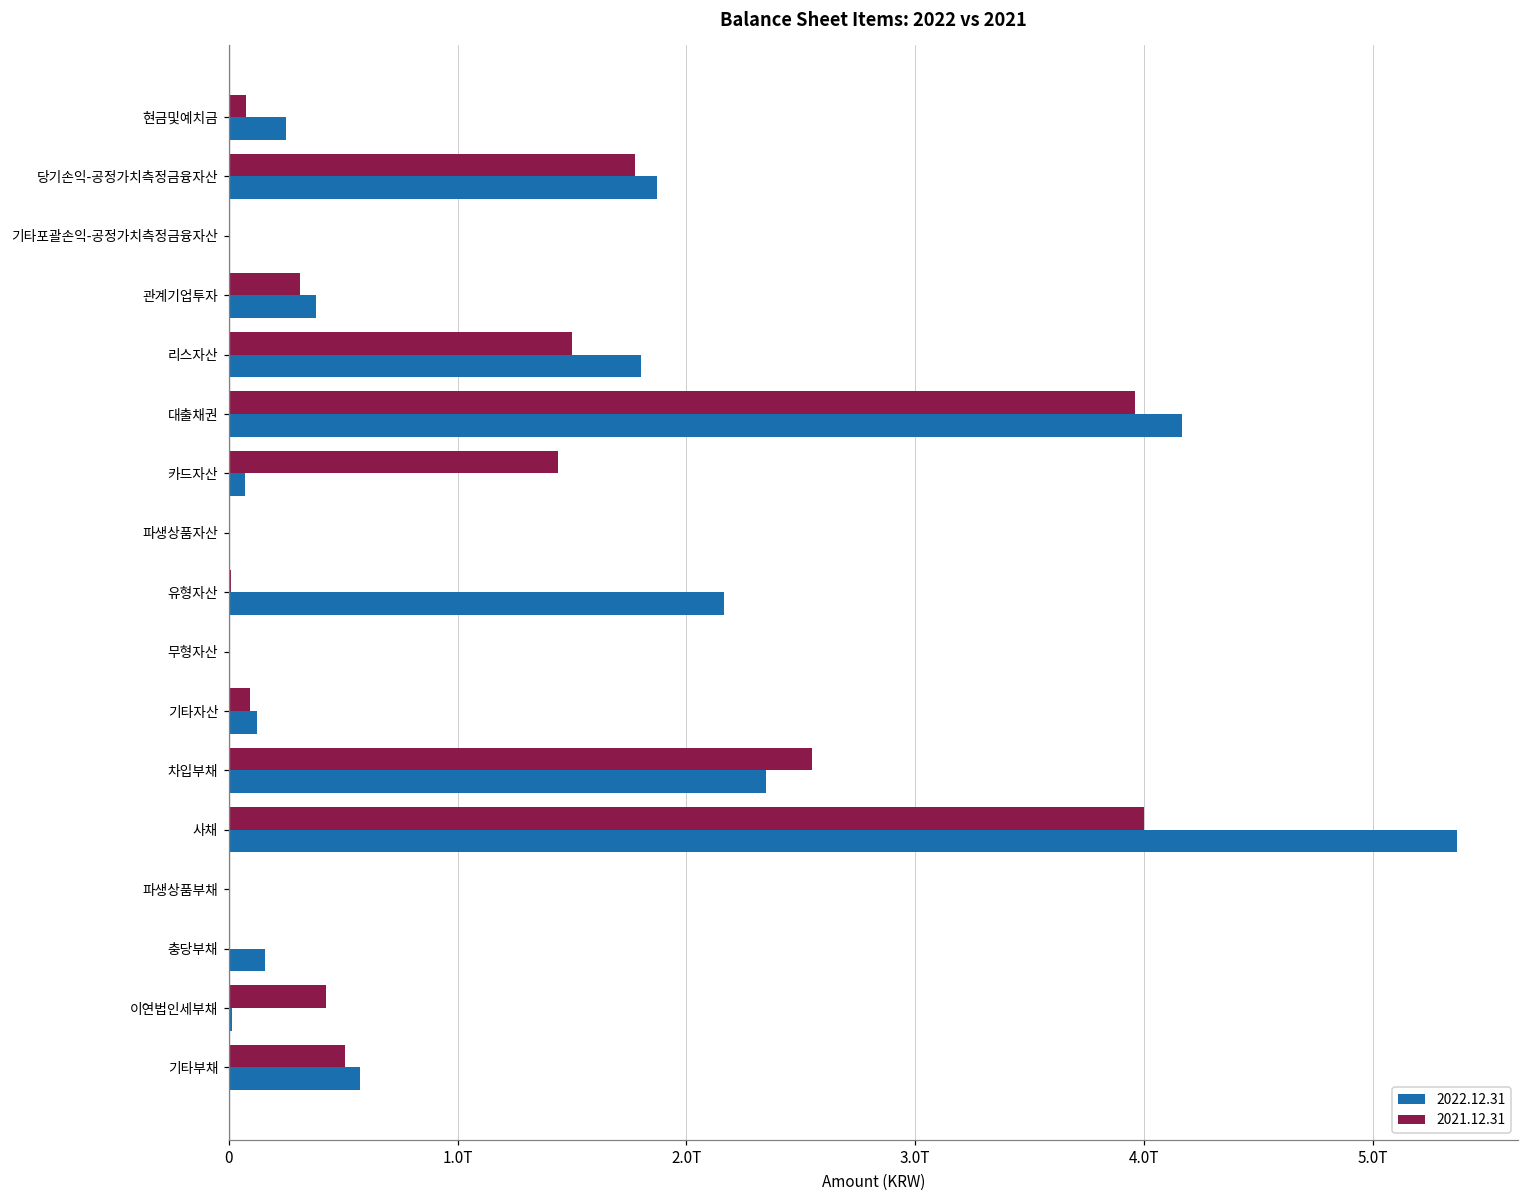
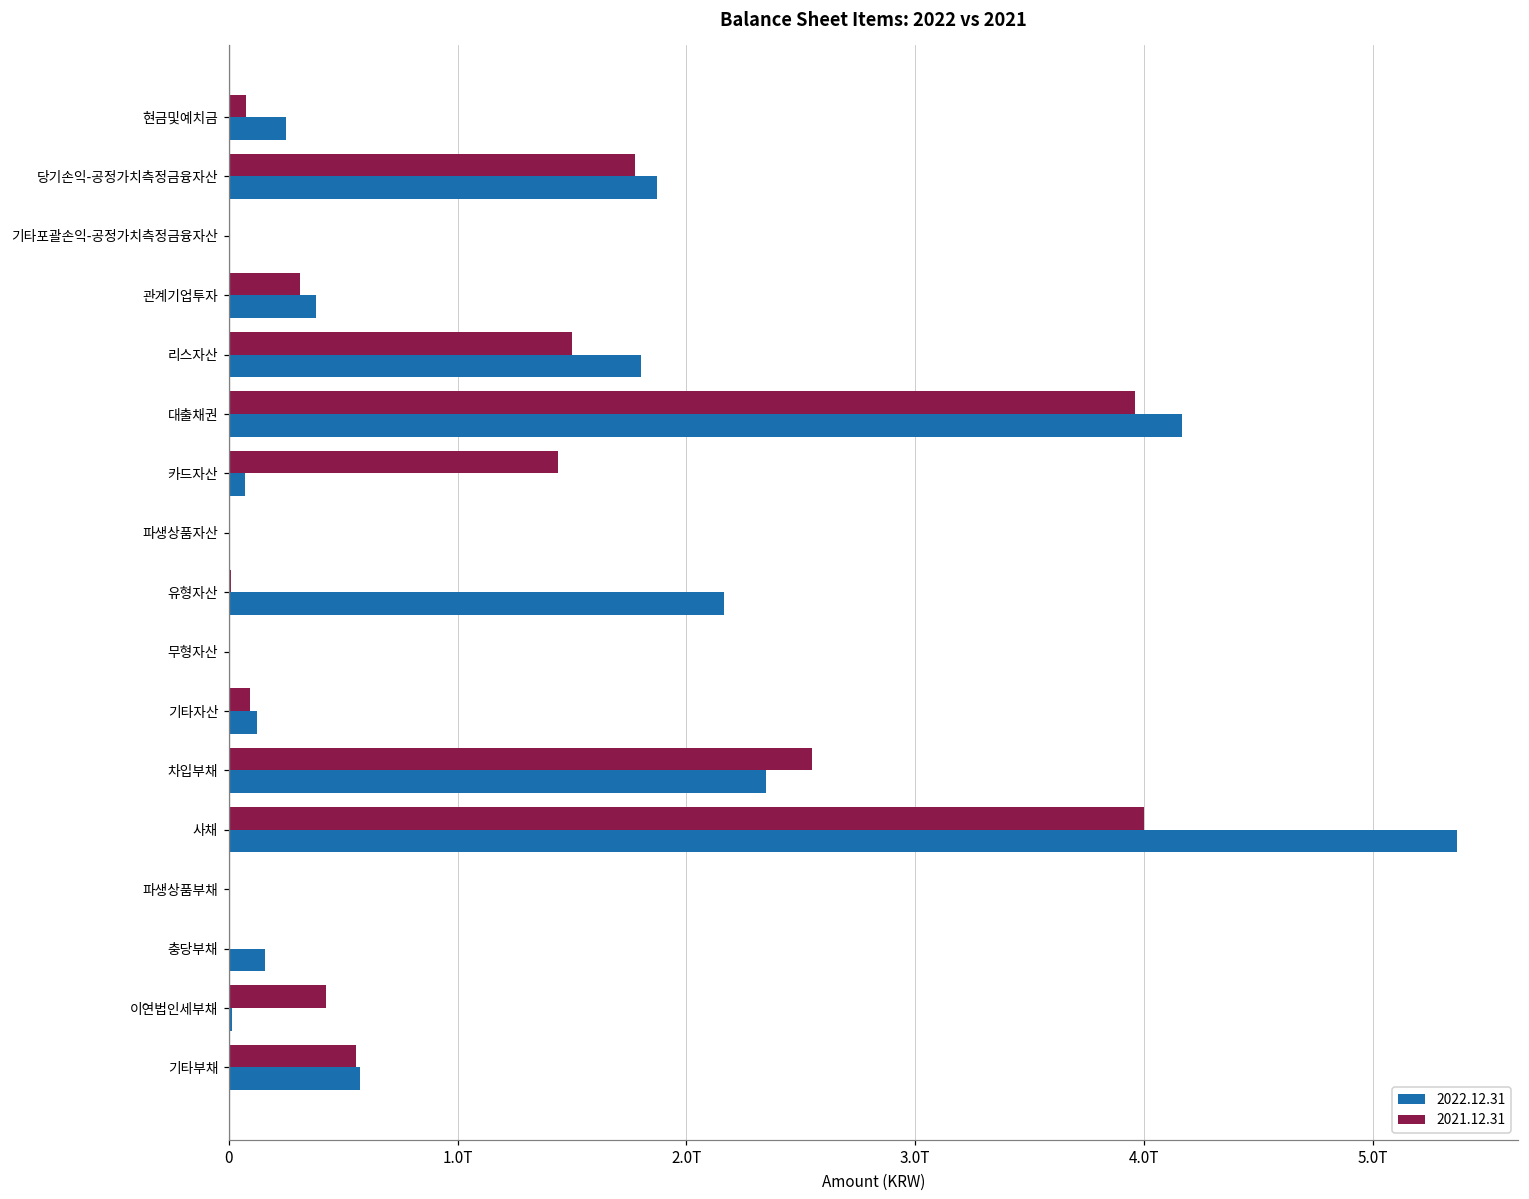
2021.12.31, 기타부채: 0.51T -> 0.55T
